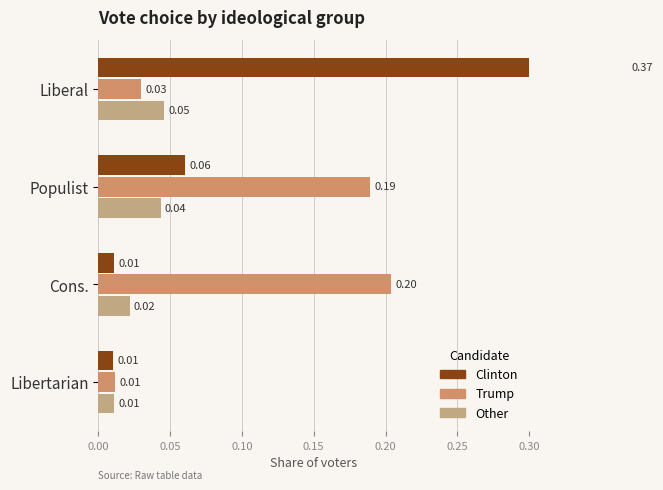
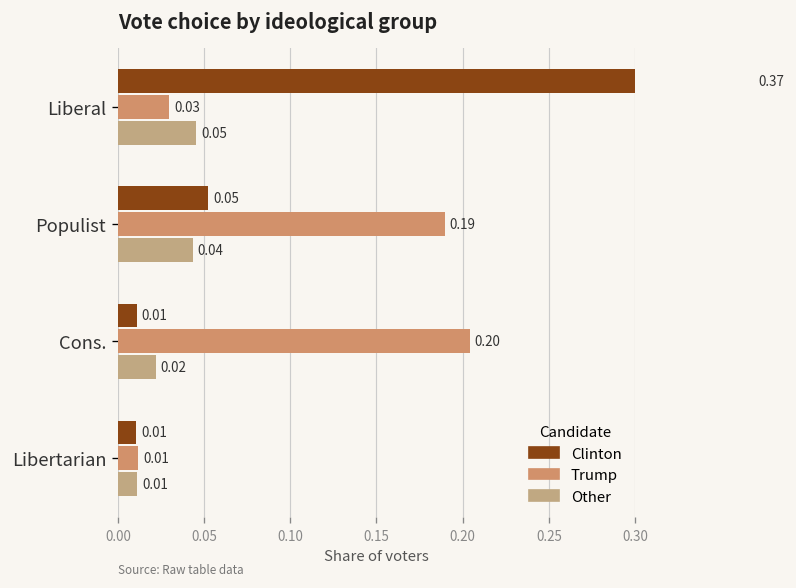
Clinton, Populist: 0.06 -> 0.05
